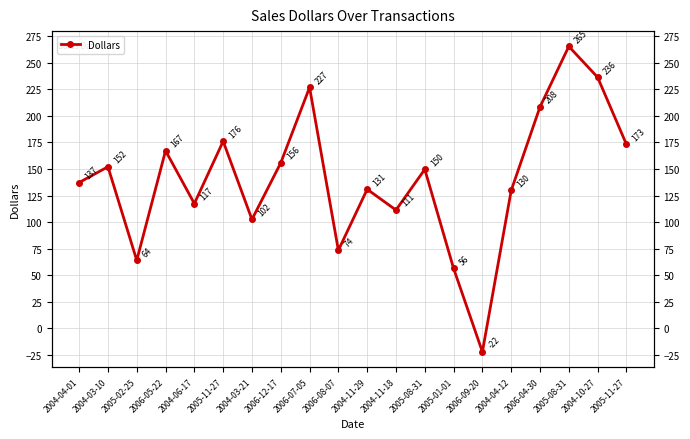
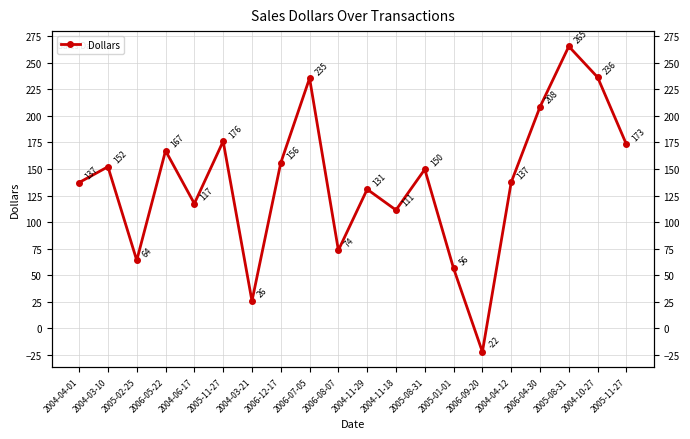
2004-03-21: 102 -> 26
2006-07-05: 227 -> 235
2004-04-12: 130 -> 137
